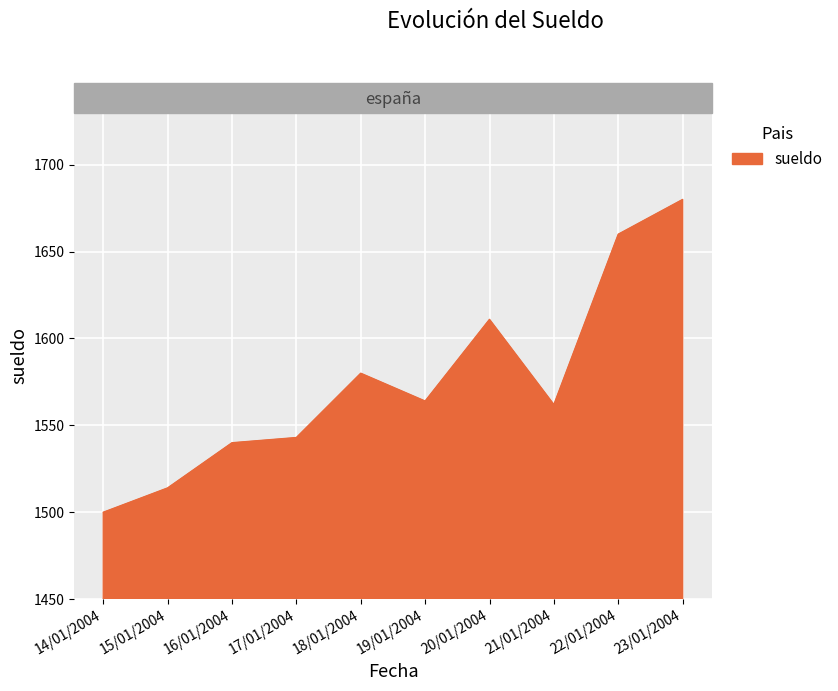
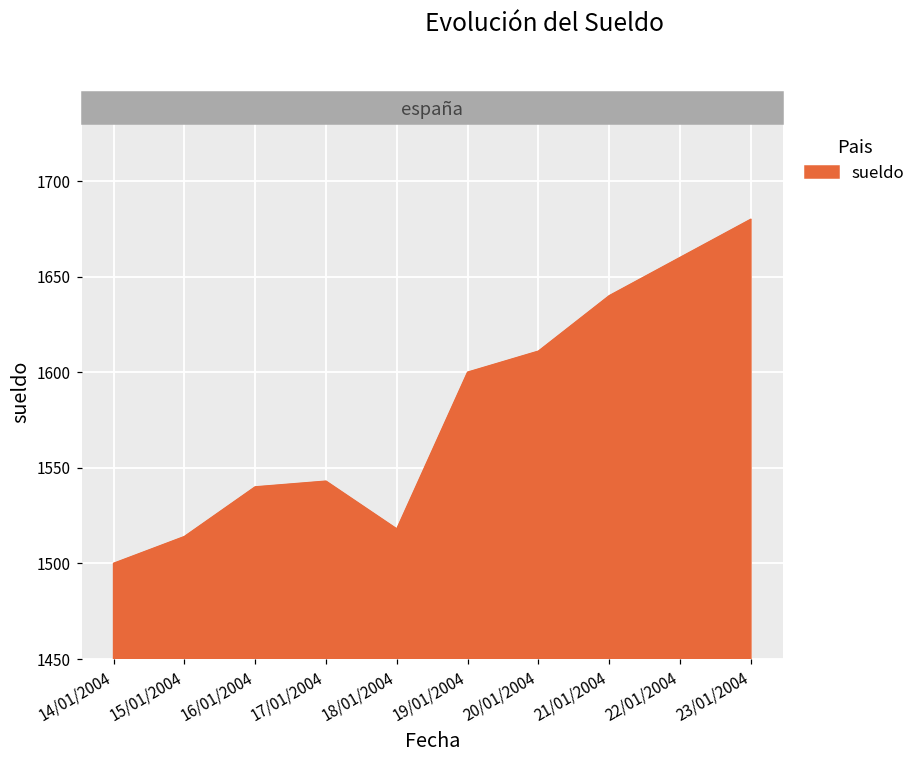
18/01/2004: 1580 -> 1518
19/01/2004: 1564 -> 1600
21/01/2004: 1562 -> 1640
